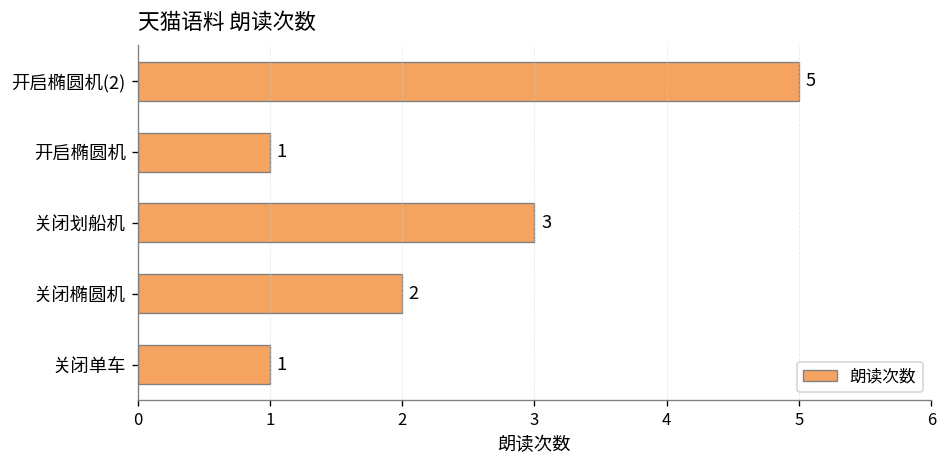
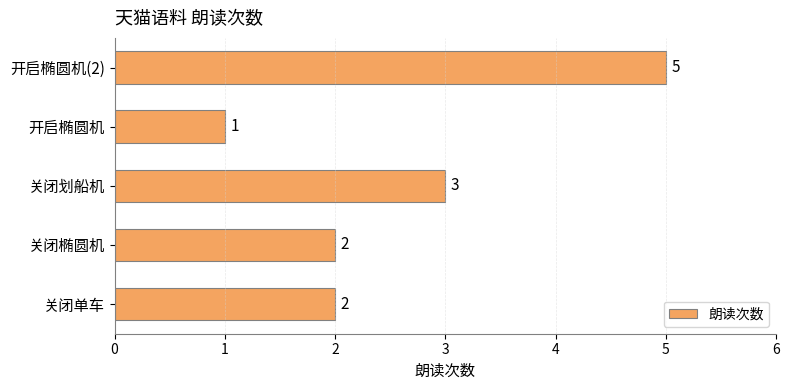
关闭单车: 1 -> 2
